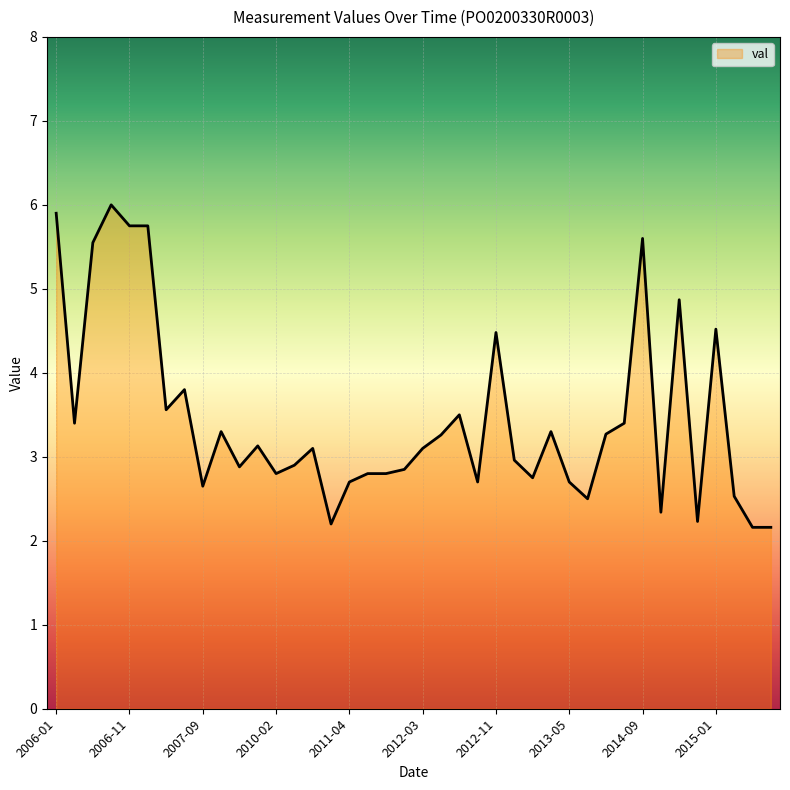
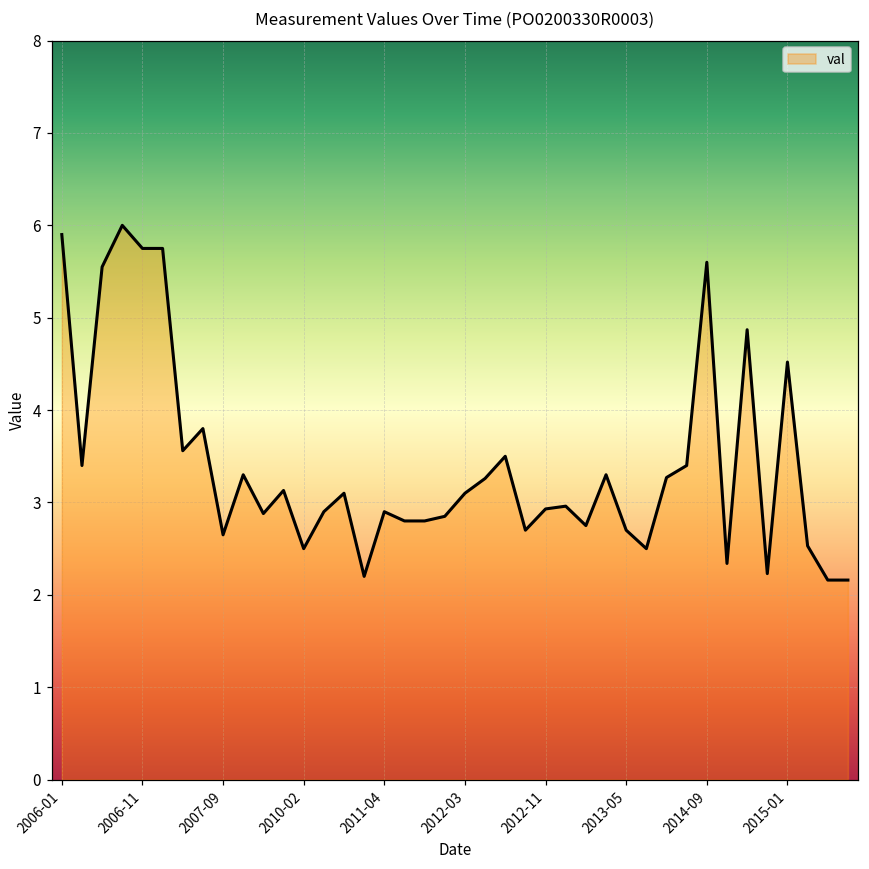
2010-02: 2.8 -> 2.5
2011-04: 2.7 -> 2.9
2012-11: 4.5 -> 2.9
